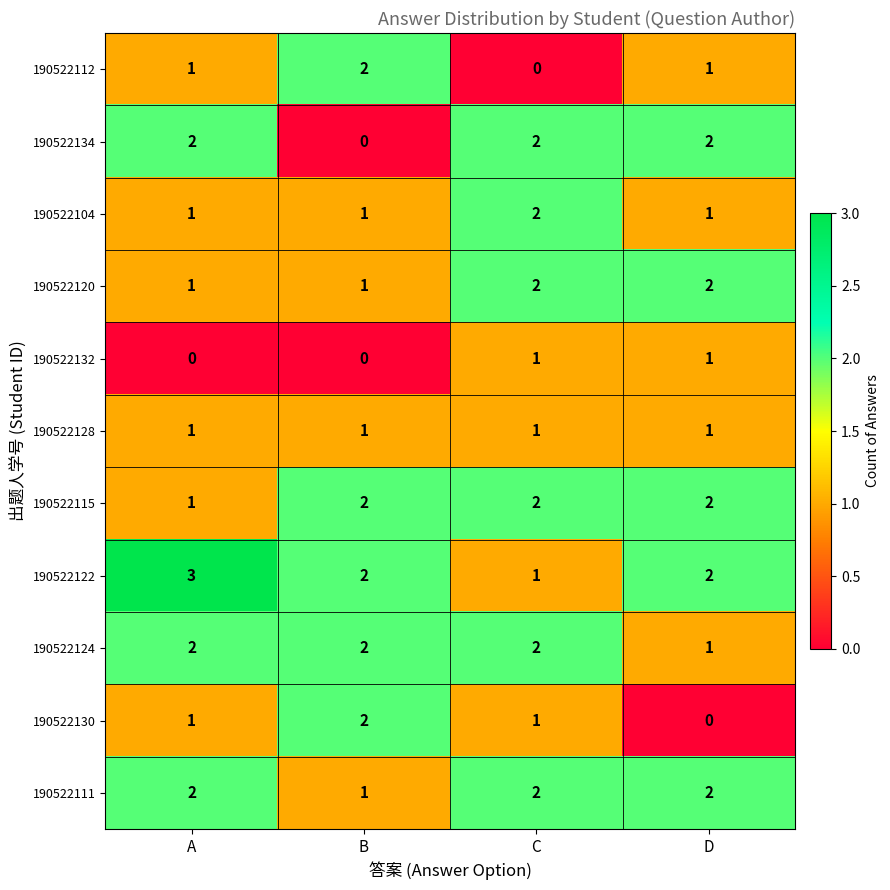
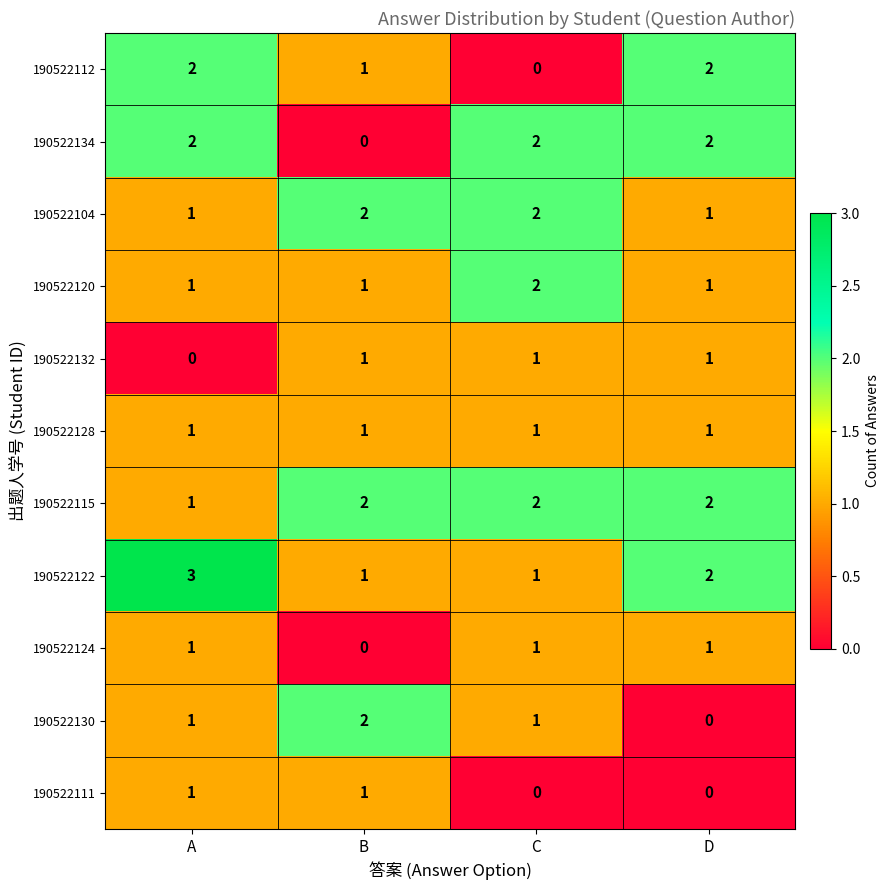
190522112, A: 1 -> 2
190522112, B: 2 -> 1
190522112, D: 1 -> 2
190522104, B: 1 -> 2
190522120, D: 2 -> 1
190522132, B: 0 -> 1
190522122, B: 2 -> 1
190522124, A: 2 -> 1
190522124, B: 2 -> 0
190522124, C: 2 -> 1
190522111, A: 2 -> 1
190522111, C: 2 -> 0
190522111, D: 2 -> 0
